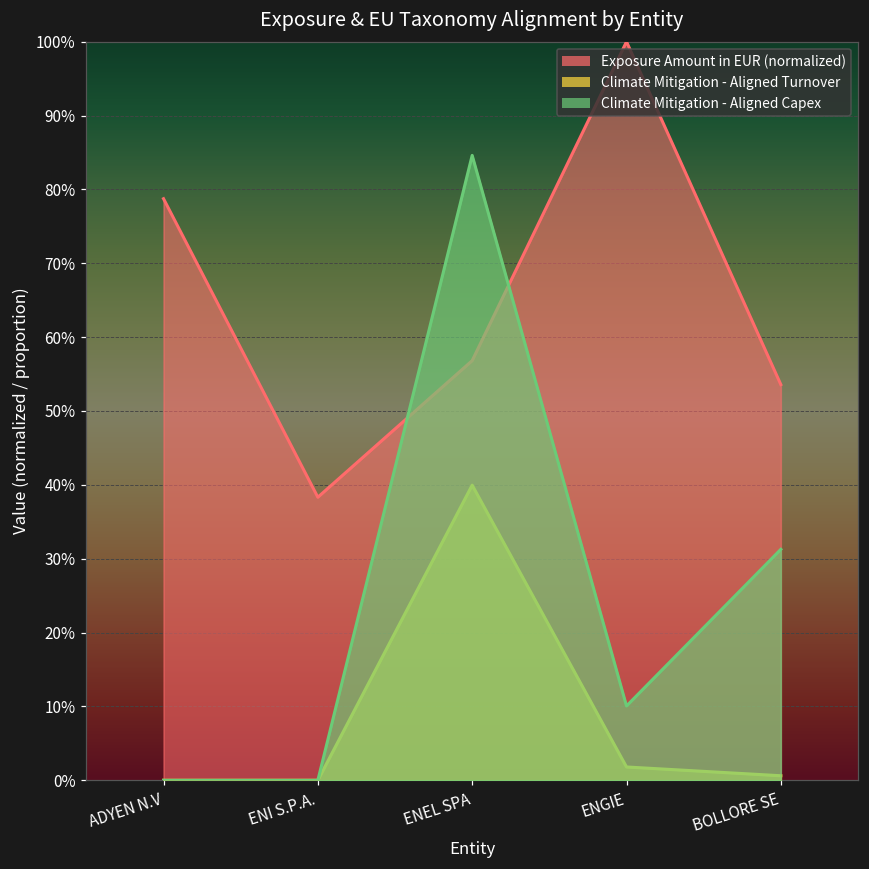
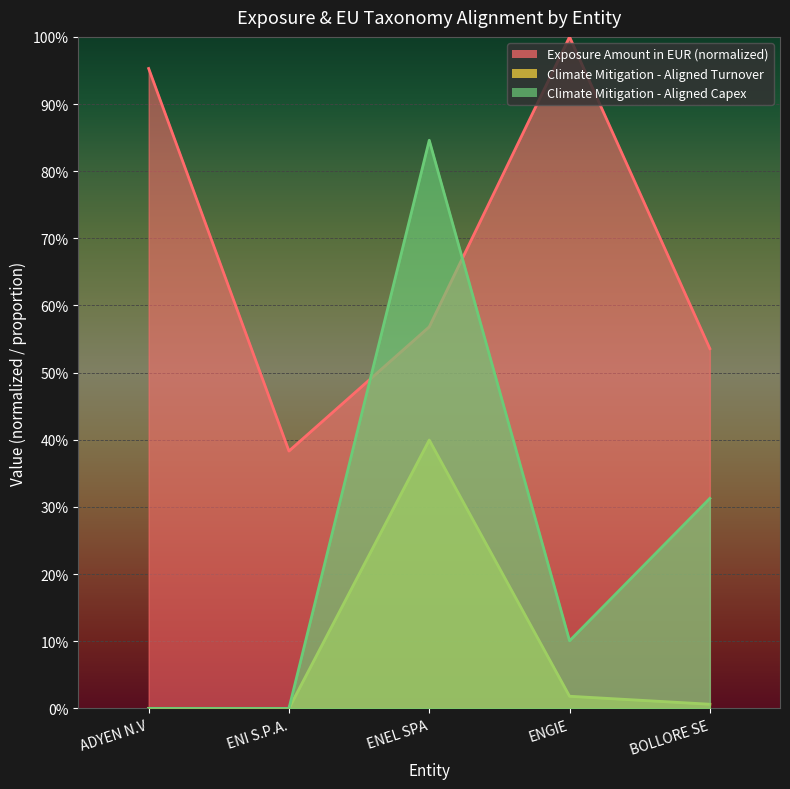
Exposure Amount in EUR (normalized), ADYEN N.V: 79% -> 95%
